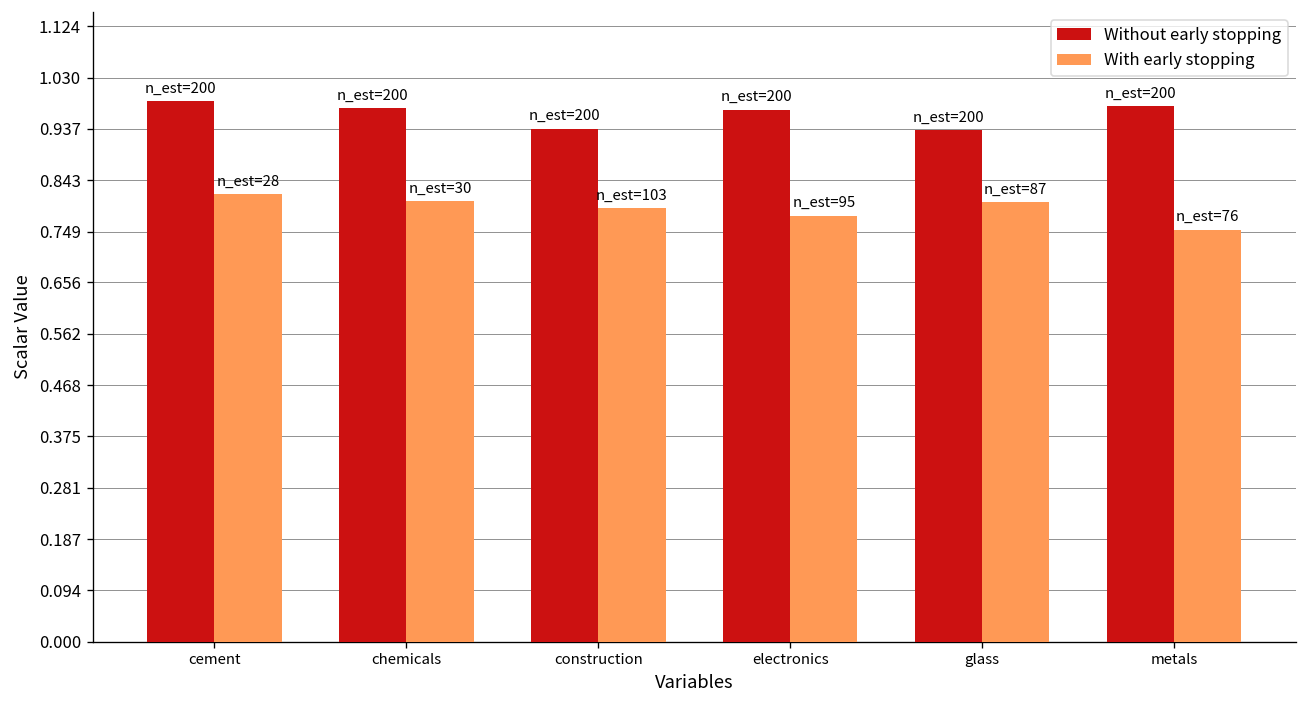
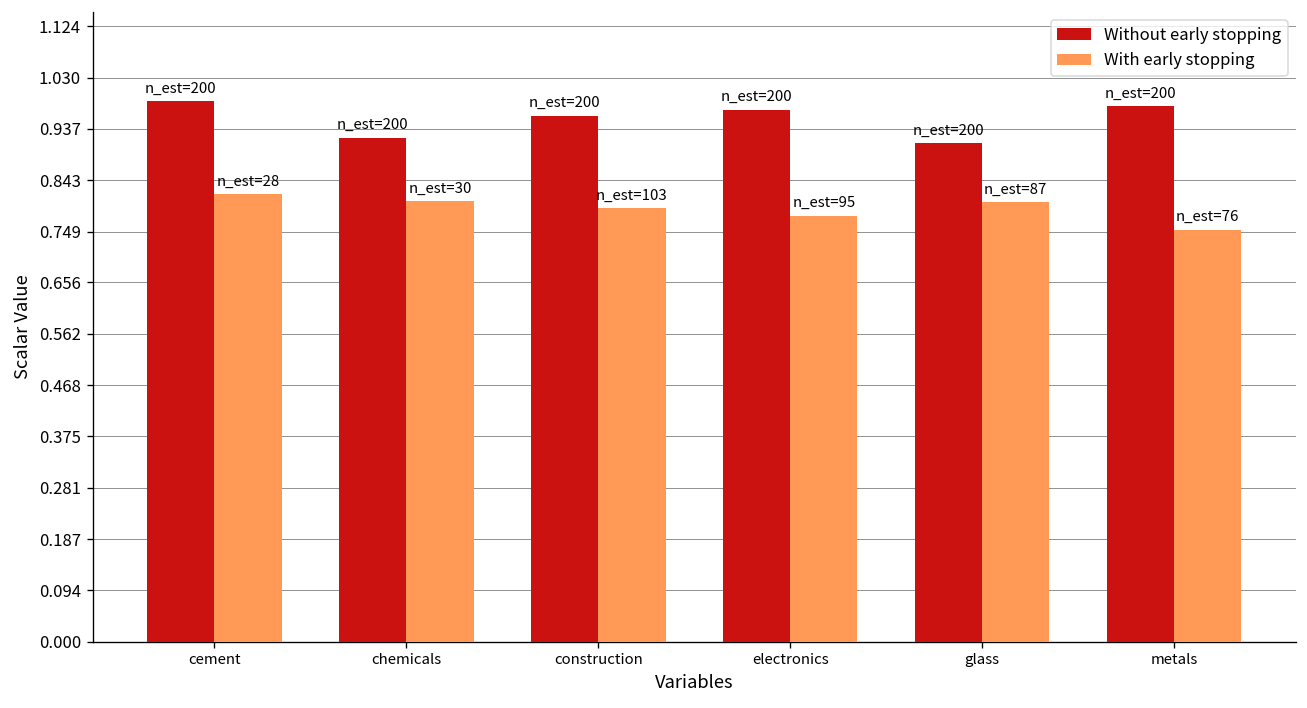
Without early stopping, chemicals: 0.97 -> 0.92
Without early stopping, construction: 0.94 -> 0.96
Without early stopping, glass: 0.93 -> 0.91
